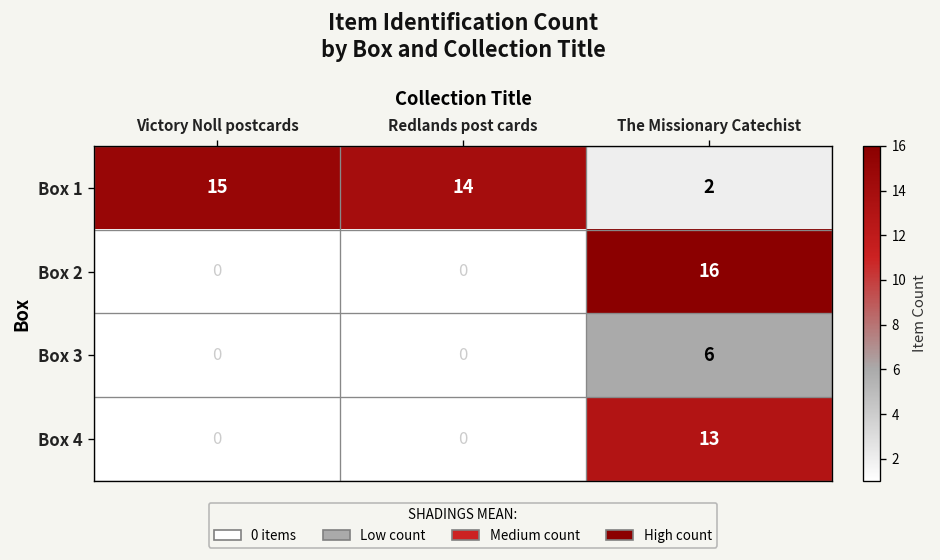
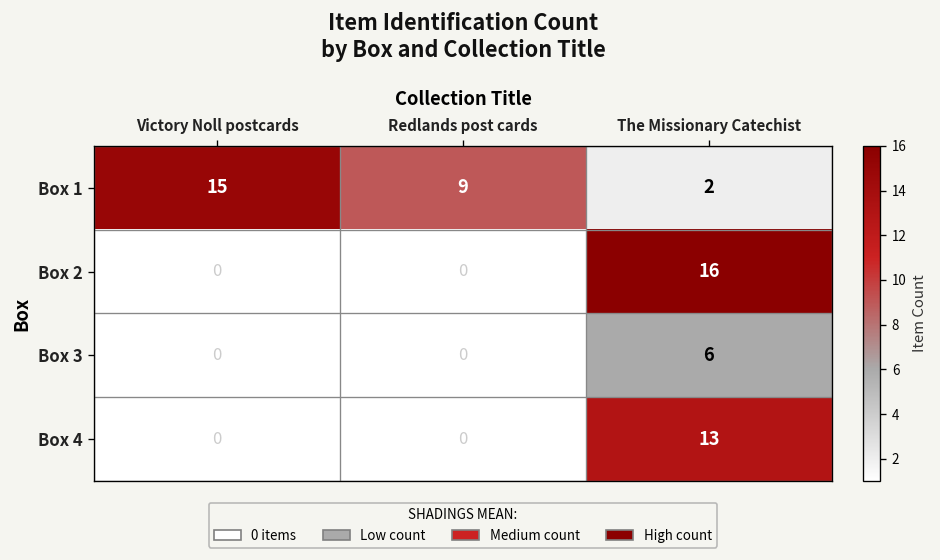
Box 1, Redlands post cards: 14 -> 9
